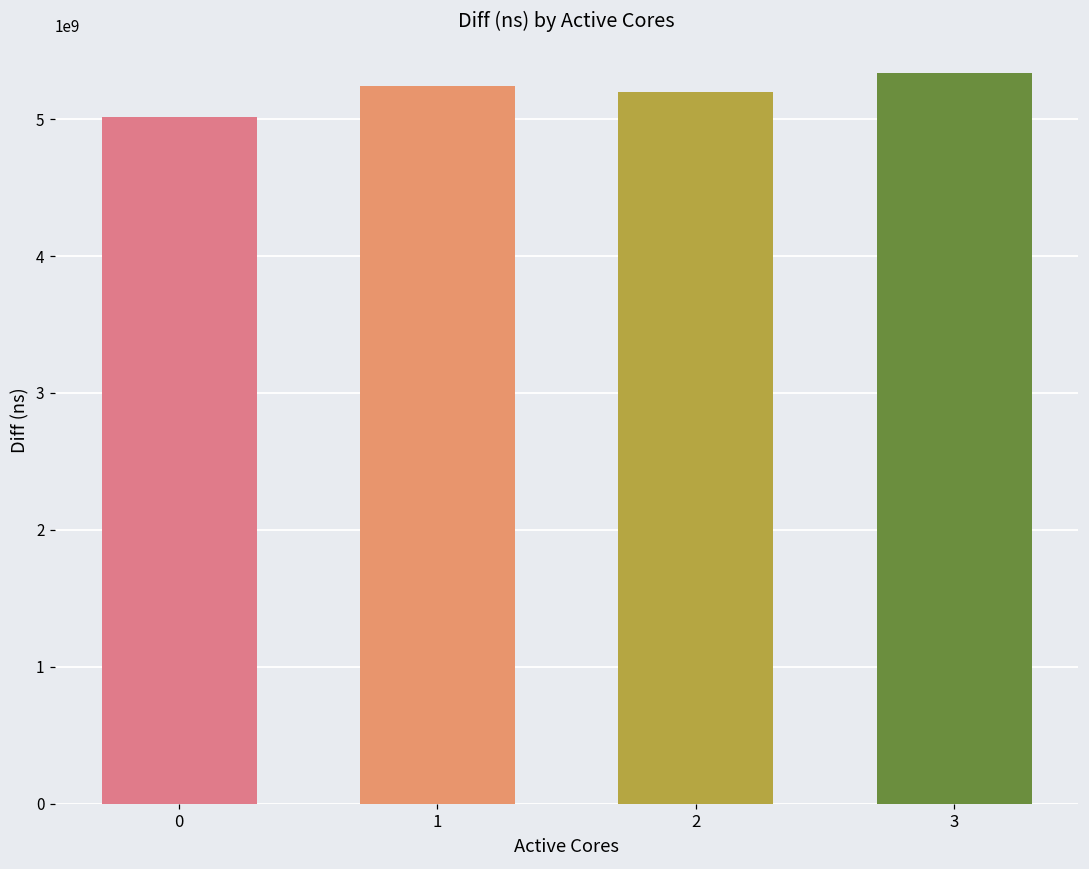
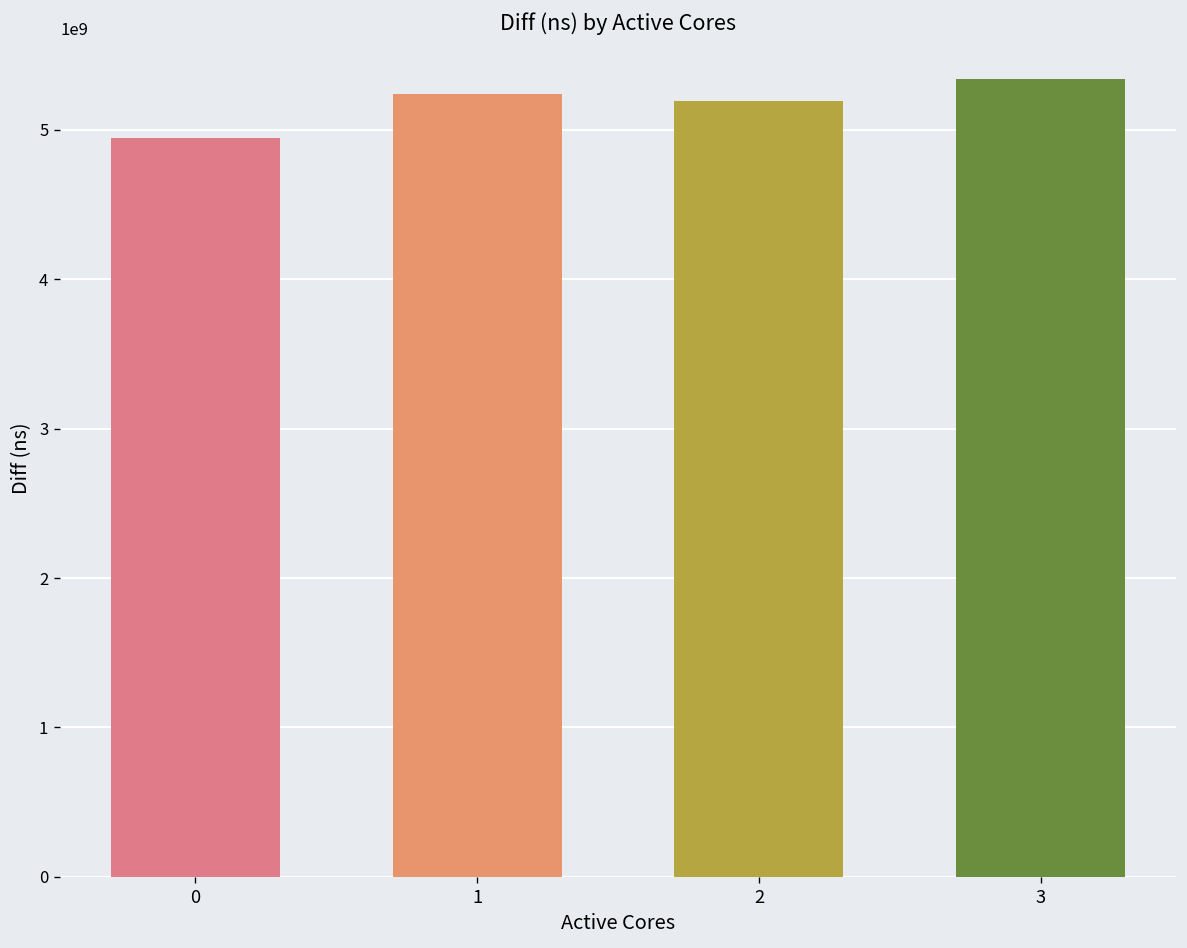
0: 5010000000 -> 4950000000
